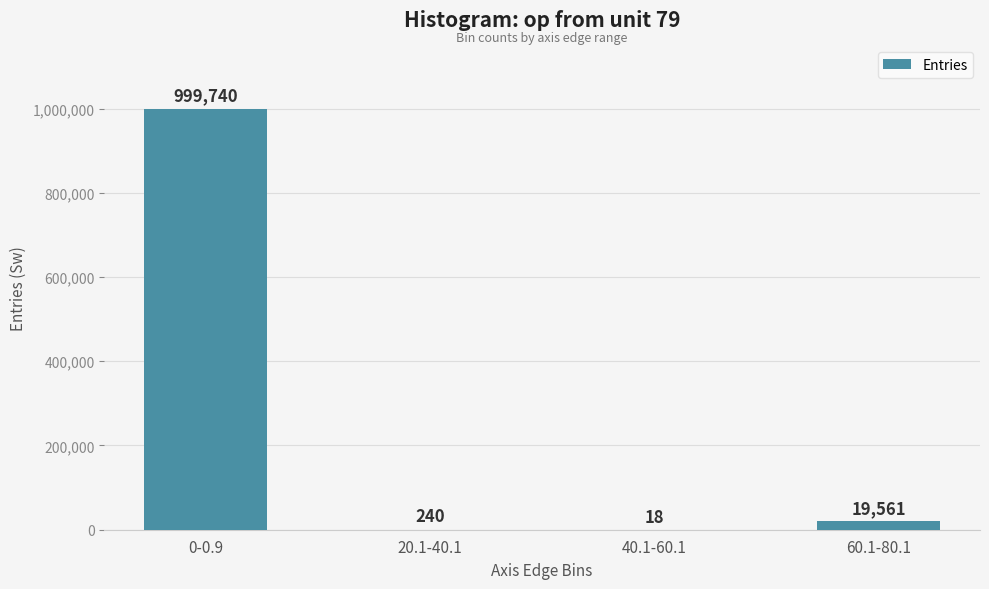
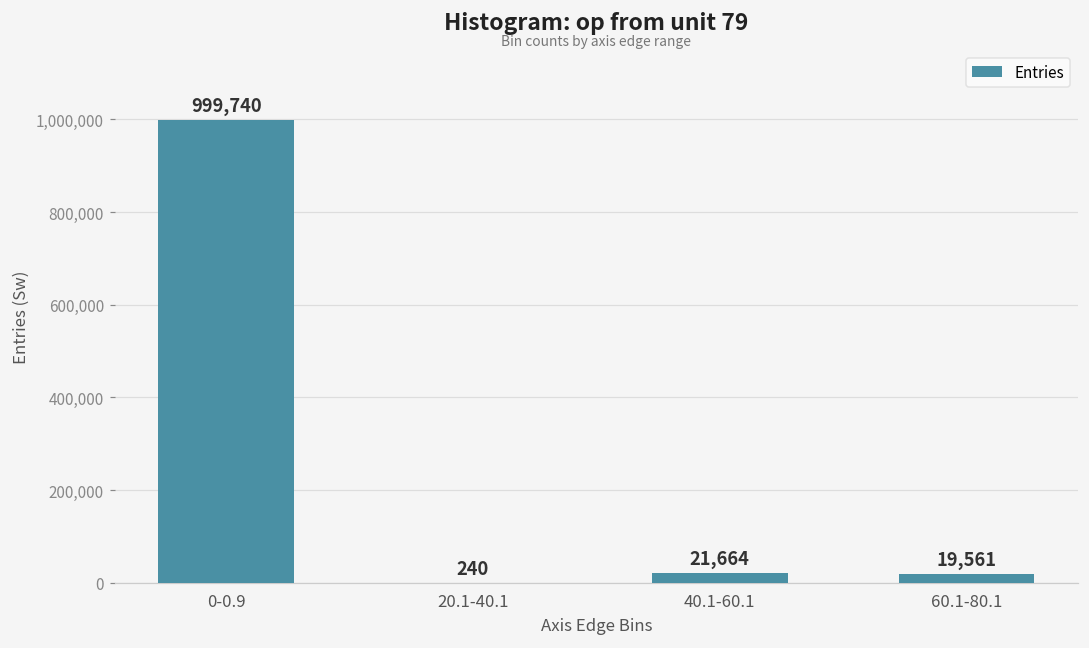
40.1-60.1: 18 -> 21,664
